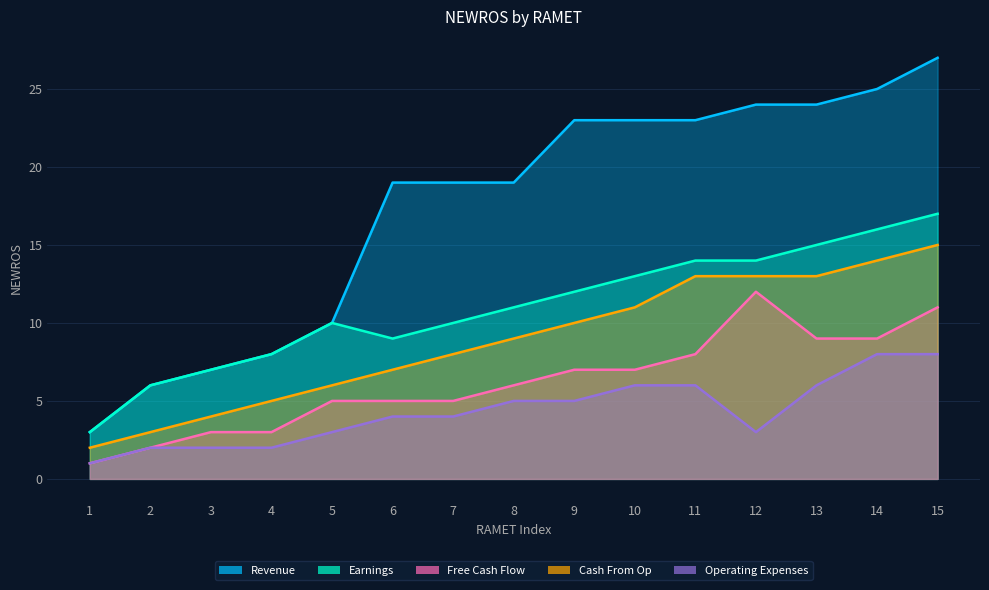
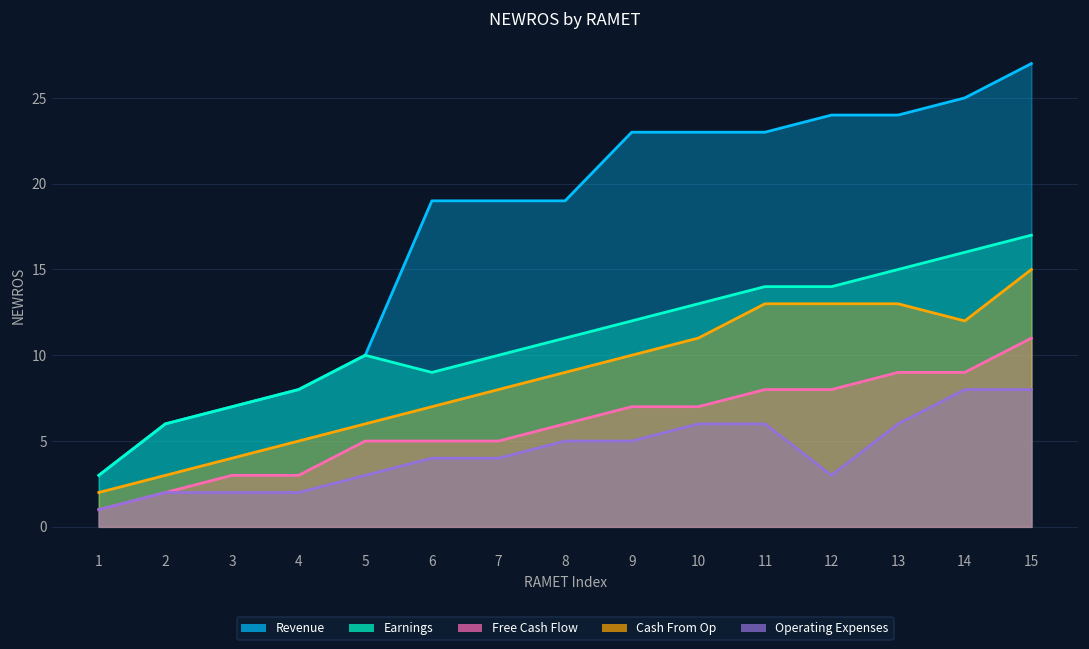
Free Cash Flow, 12: 12 -> 8
Cash From Op, 14: 14 -> 12
